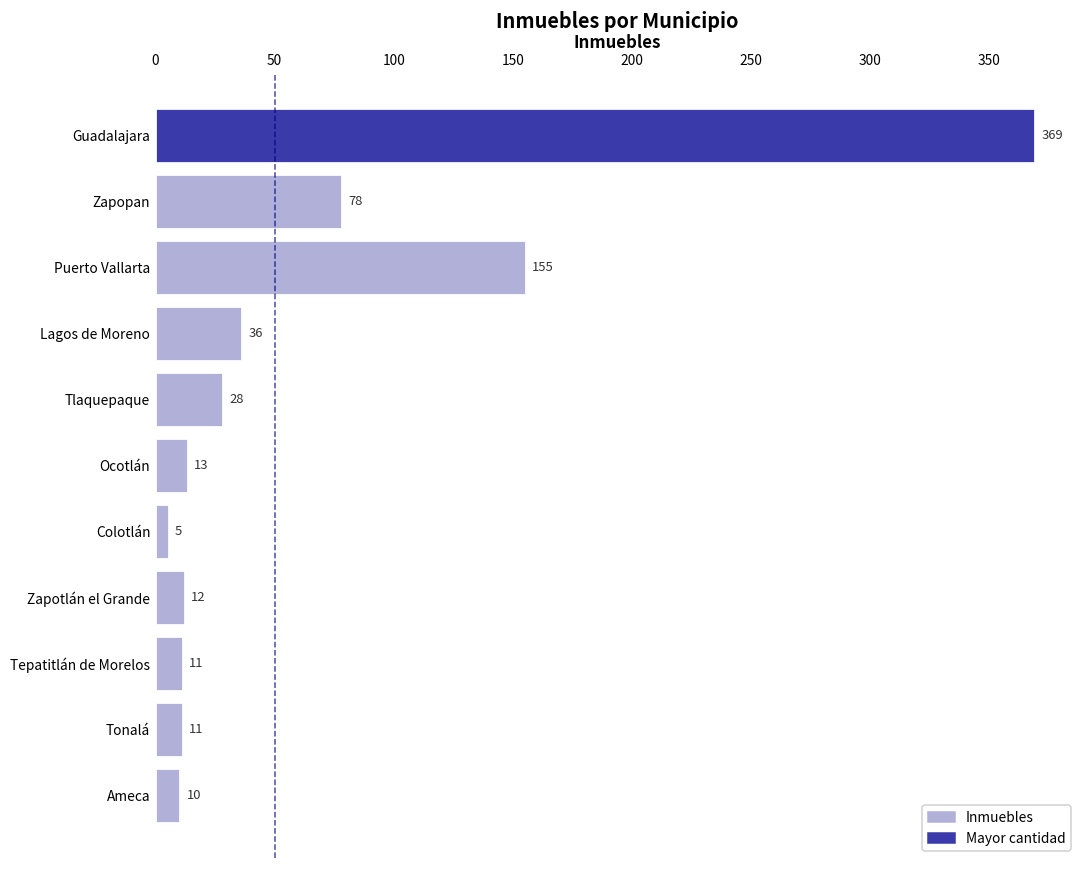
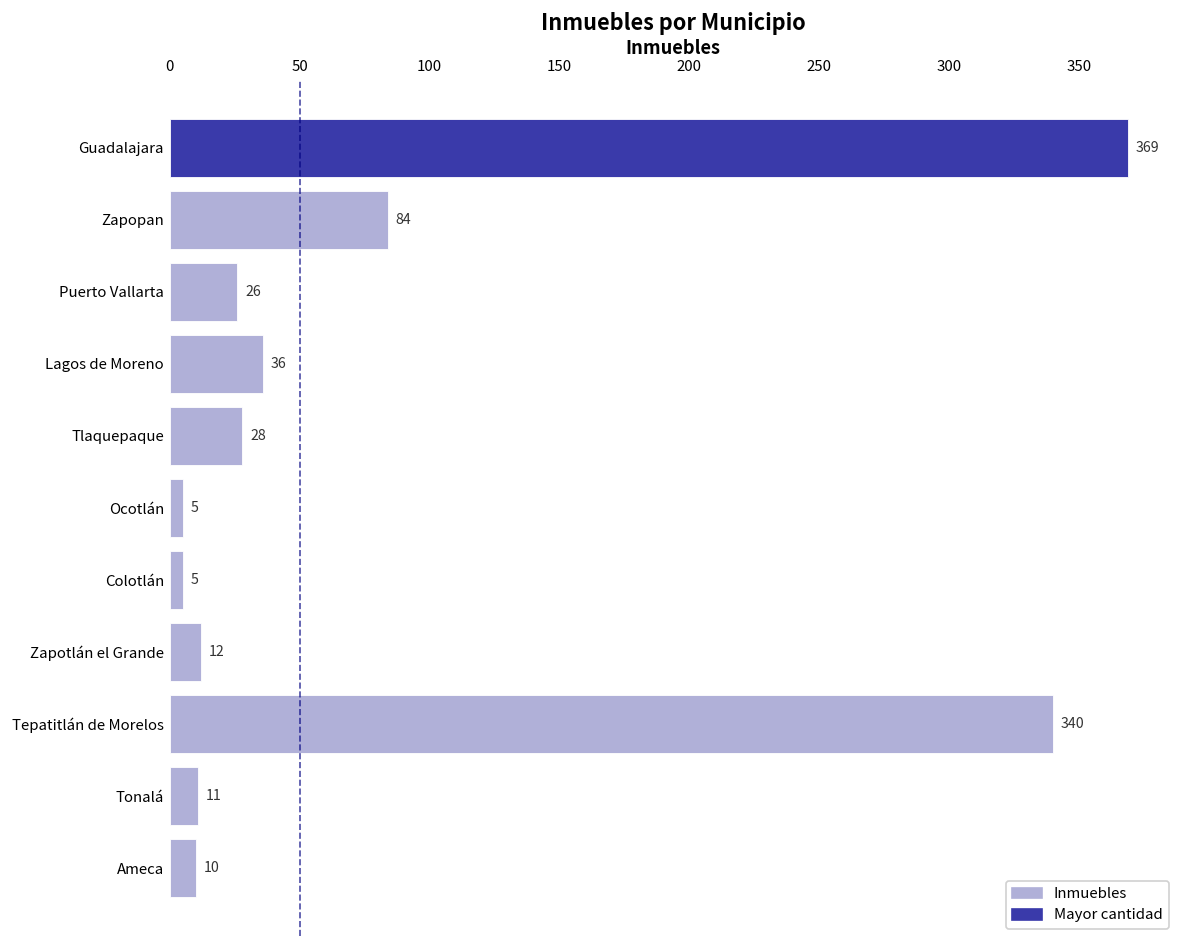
Zapopan: 78 -> 84
Puerto Vallarta: 155 -> 26
Ocotlán: 13 -> 5
Tepatitlán de Morelos: 11 -> 340
